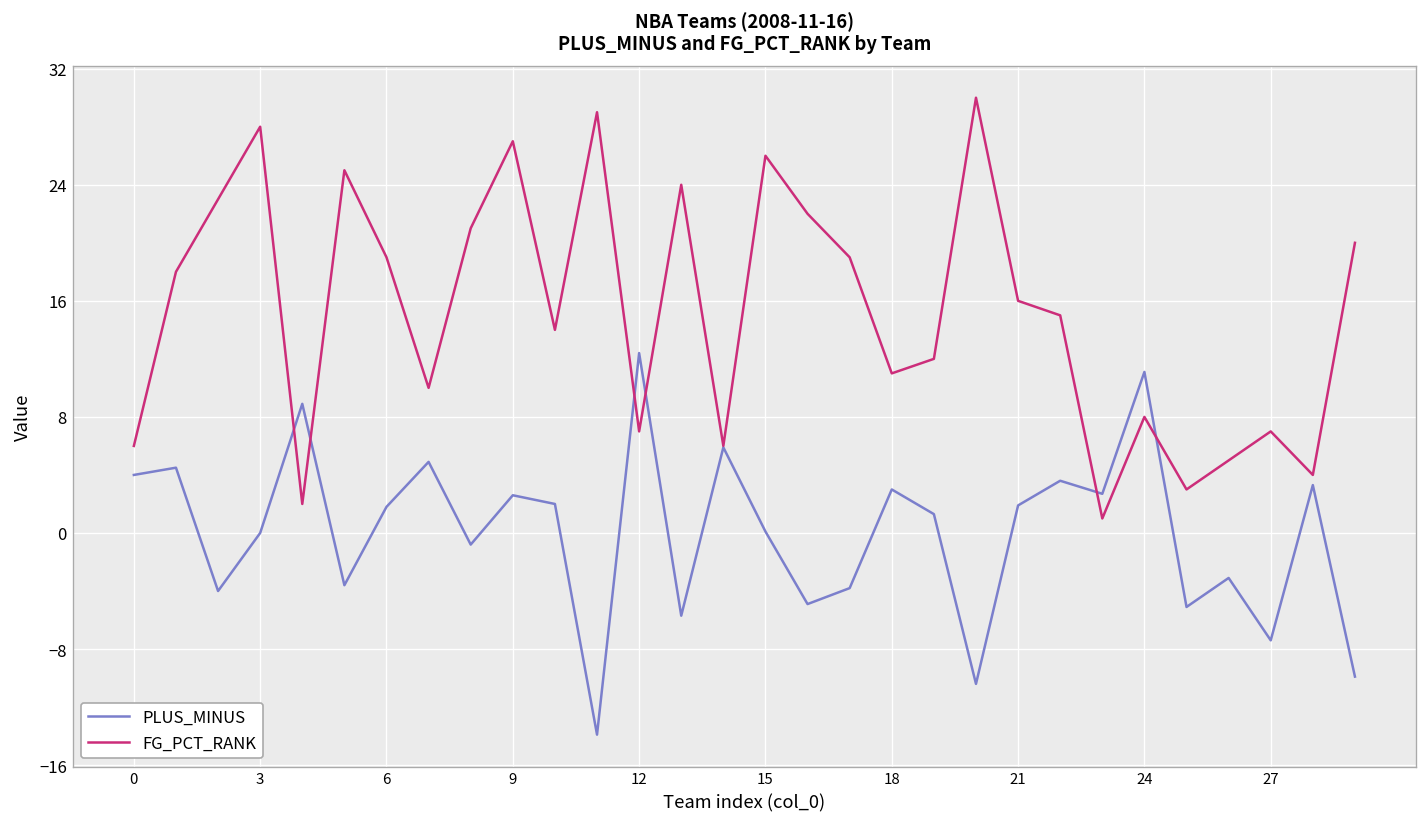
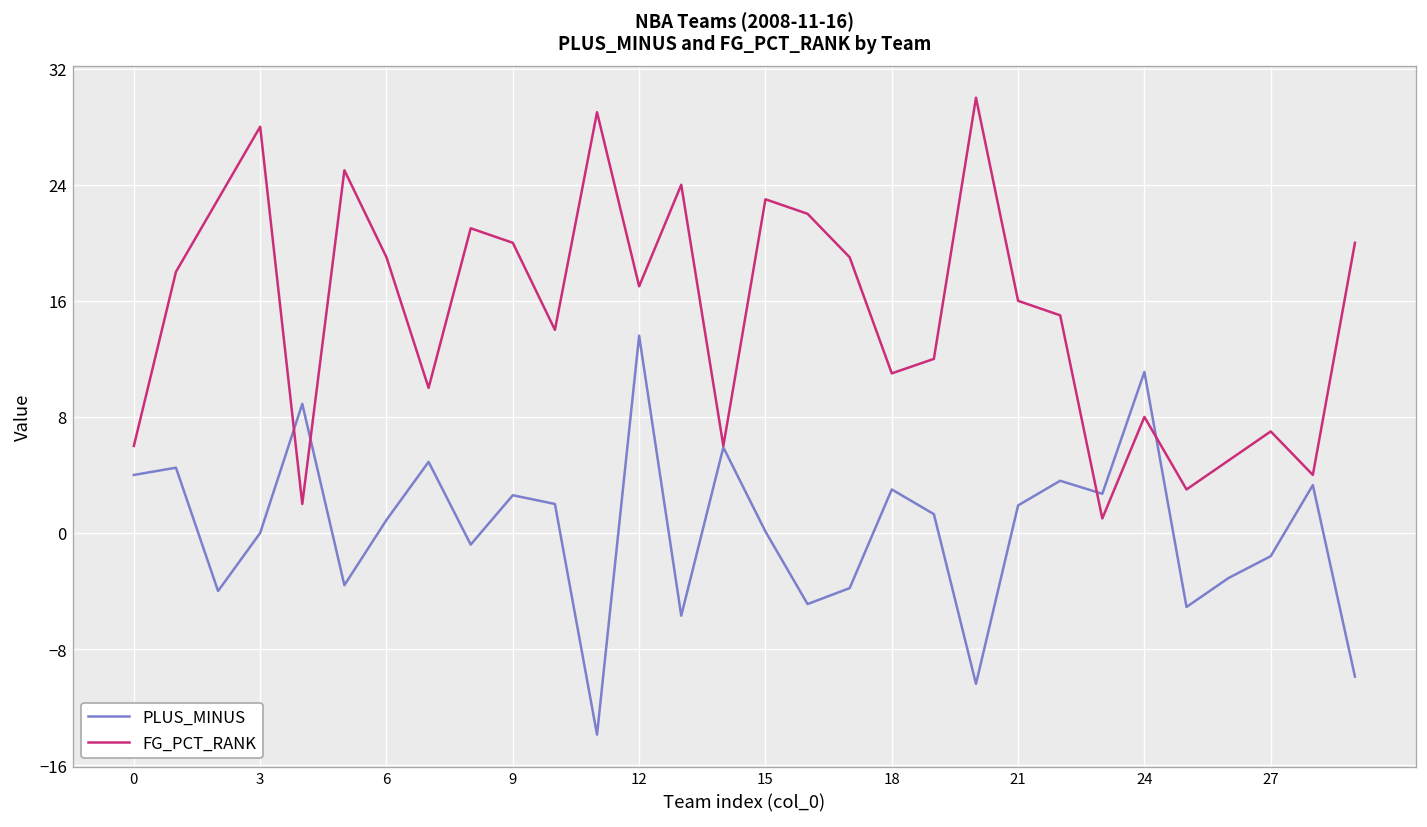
PLUS_MINUS, 6: 1.8 -> 0.9
FG_PCT_RANK, 9: 27 -> 20
PLUS_MINUS, 12: 12.4 -> 13.6
FG_PCT_RANK, 12: 7 -> 17
FG_PCT_RANK, 15: 26 -> 23
PLUS_MINUS, 27: -7.4 -> -1.6
